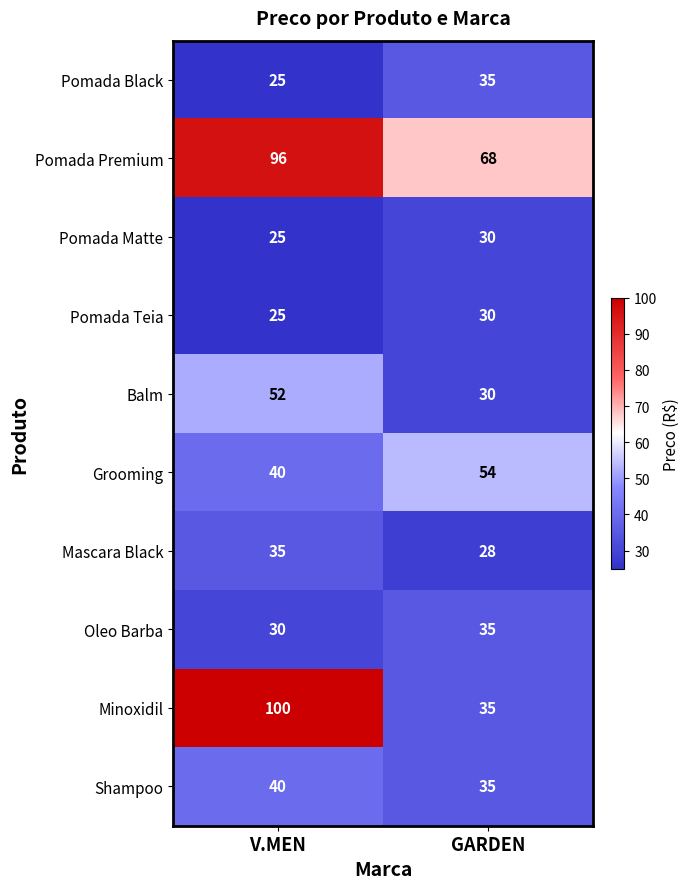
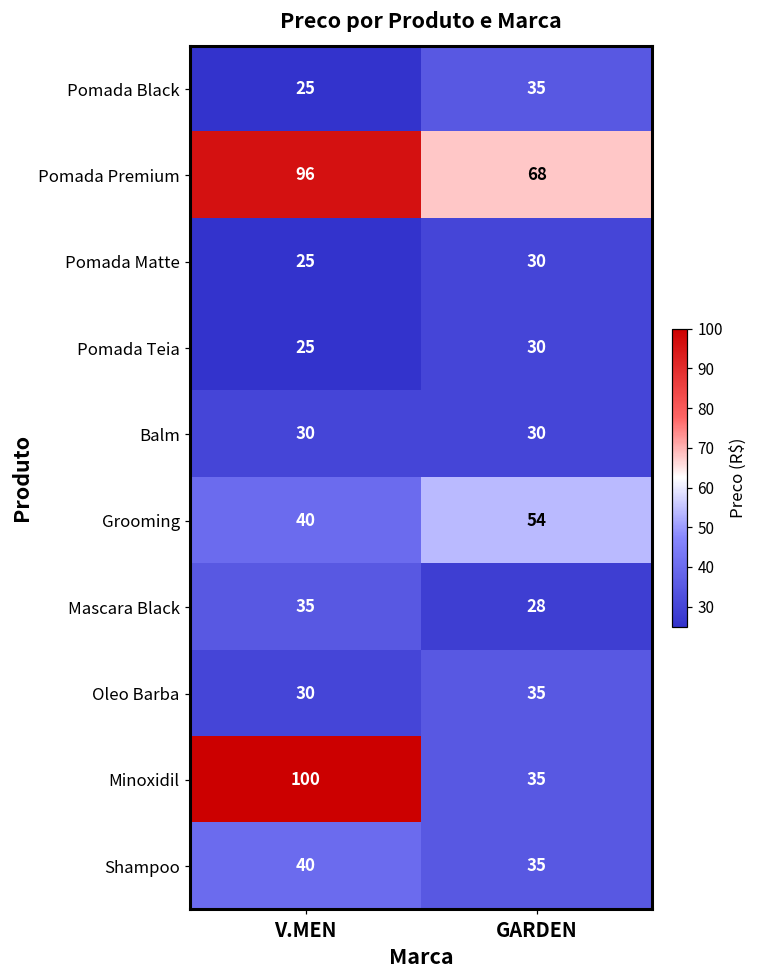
Balm, V.MEN: 52 -> 30
